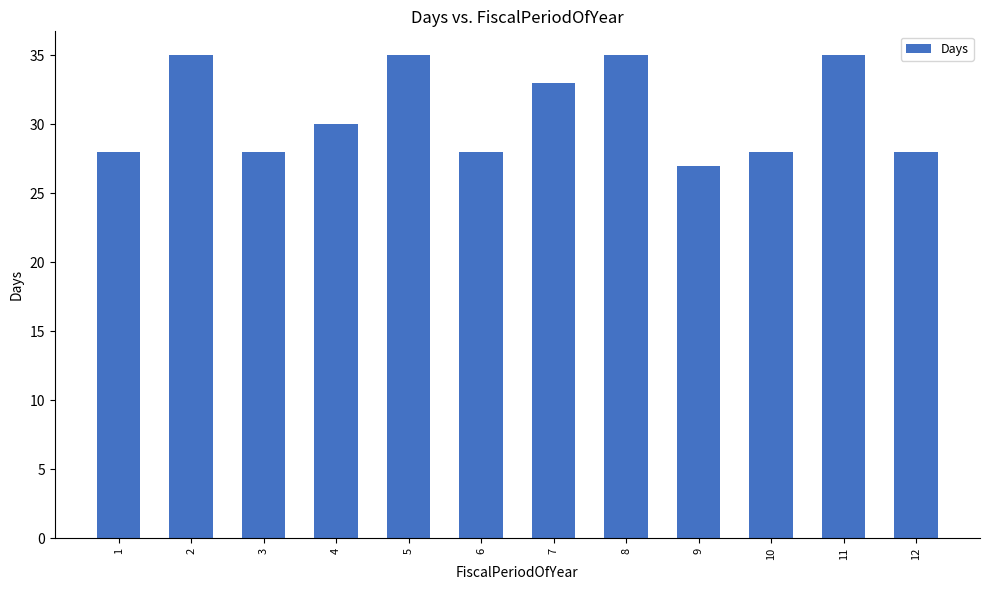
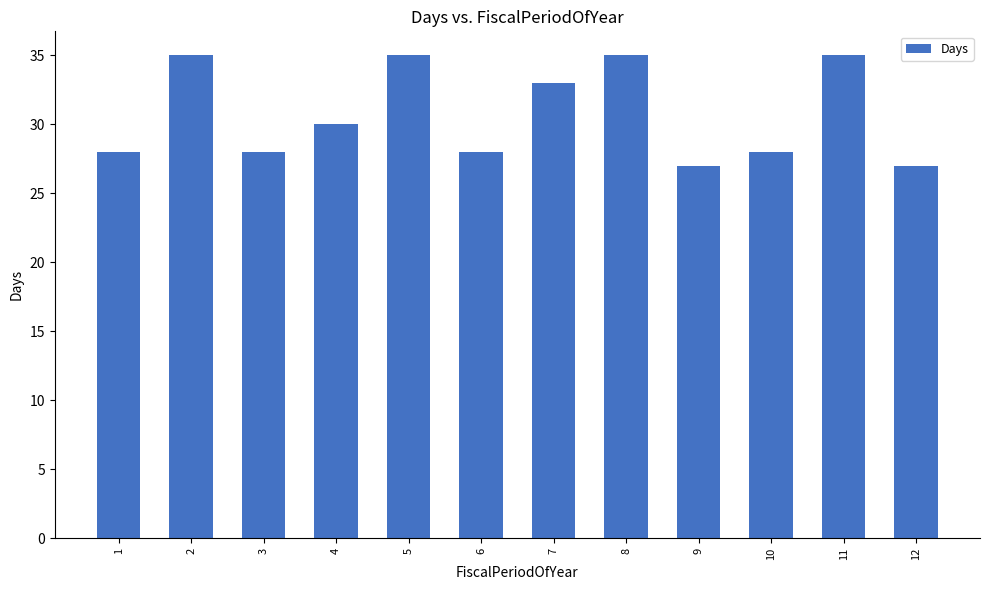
12: 28 -> 27
